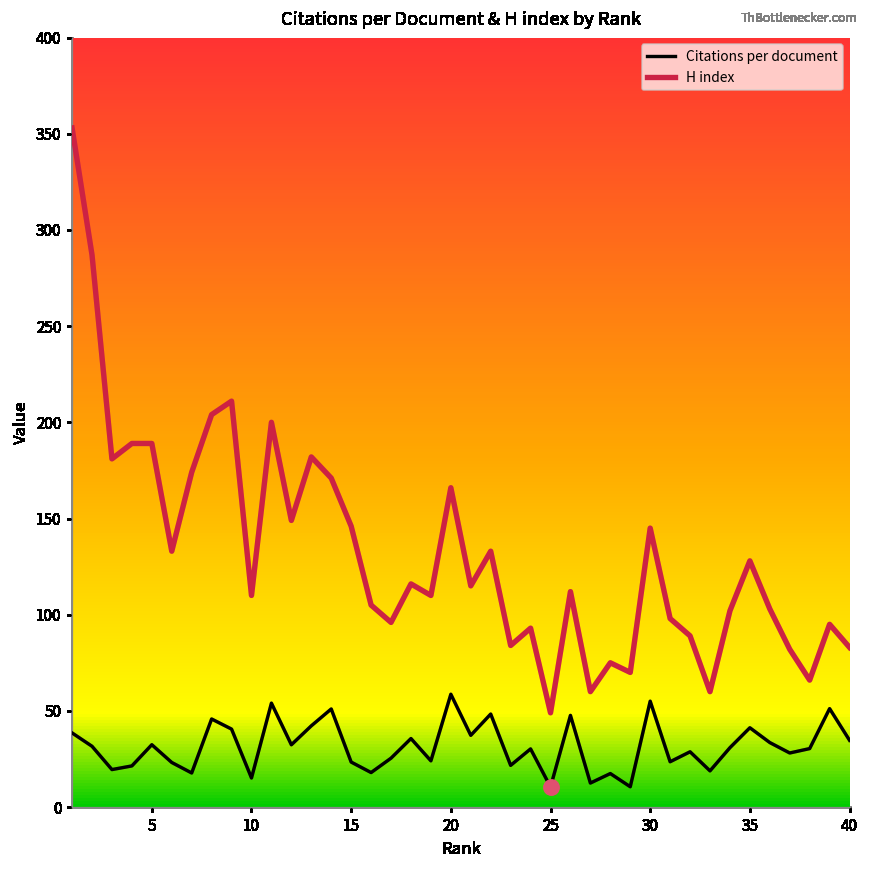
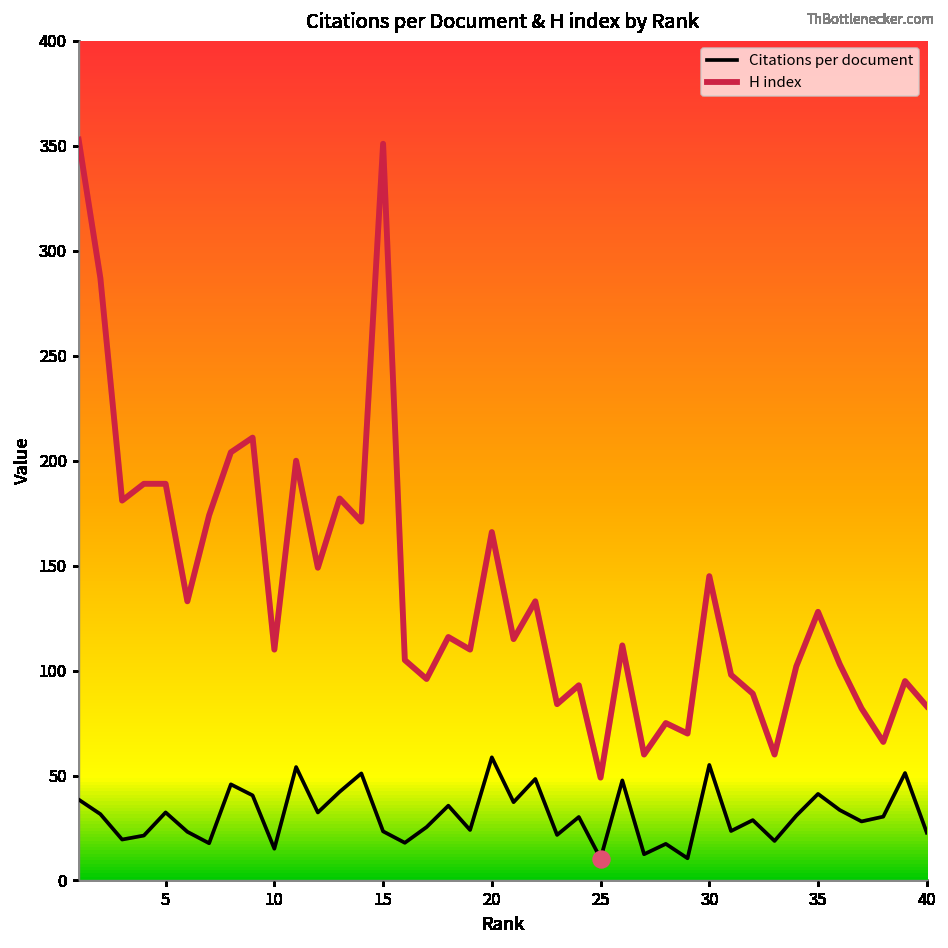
H index, 15: 146 -> 351
Citations per document, 40: 35 -> 23
